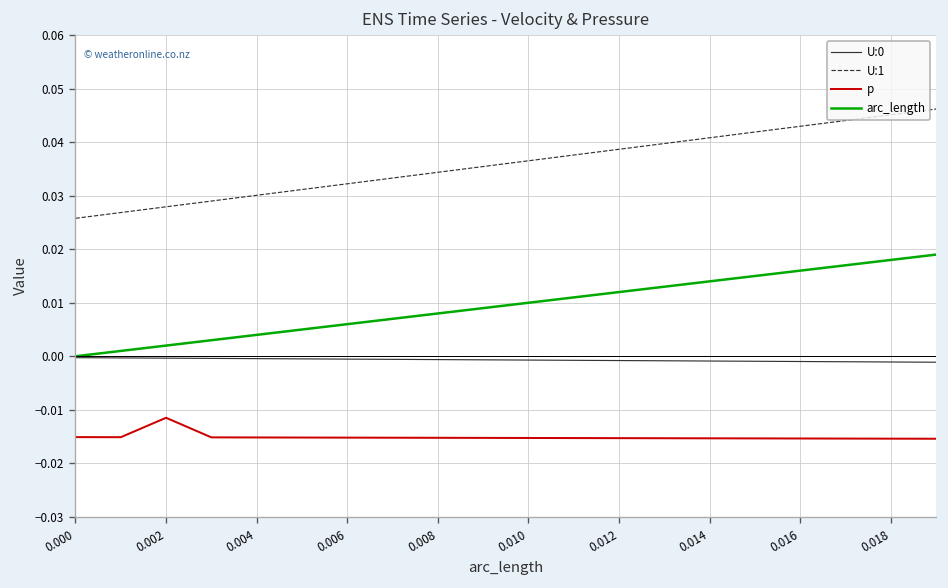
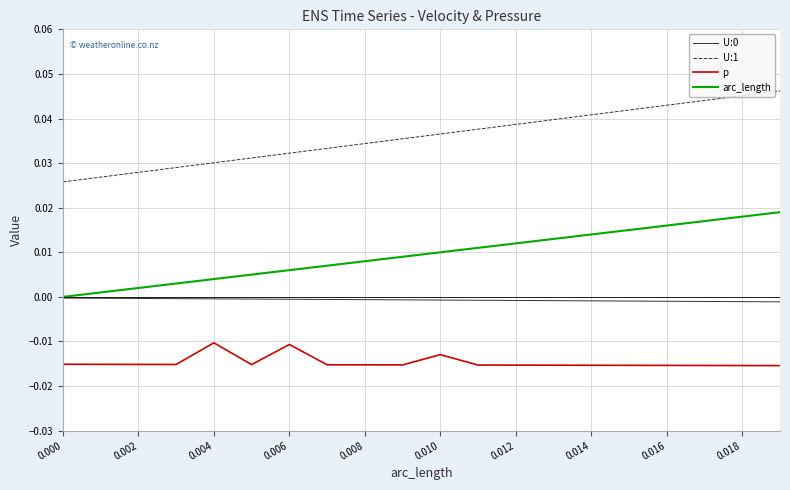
p, 0.002: -0.011 -> -0.015
p, 0.004: -0.015 -> -0.010
p, 0.006: -0.015 -> -0.011
p, 0.010: -0.015 -> -0.013
